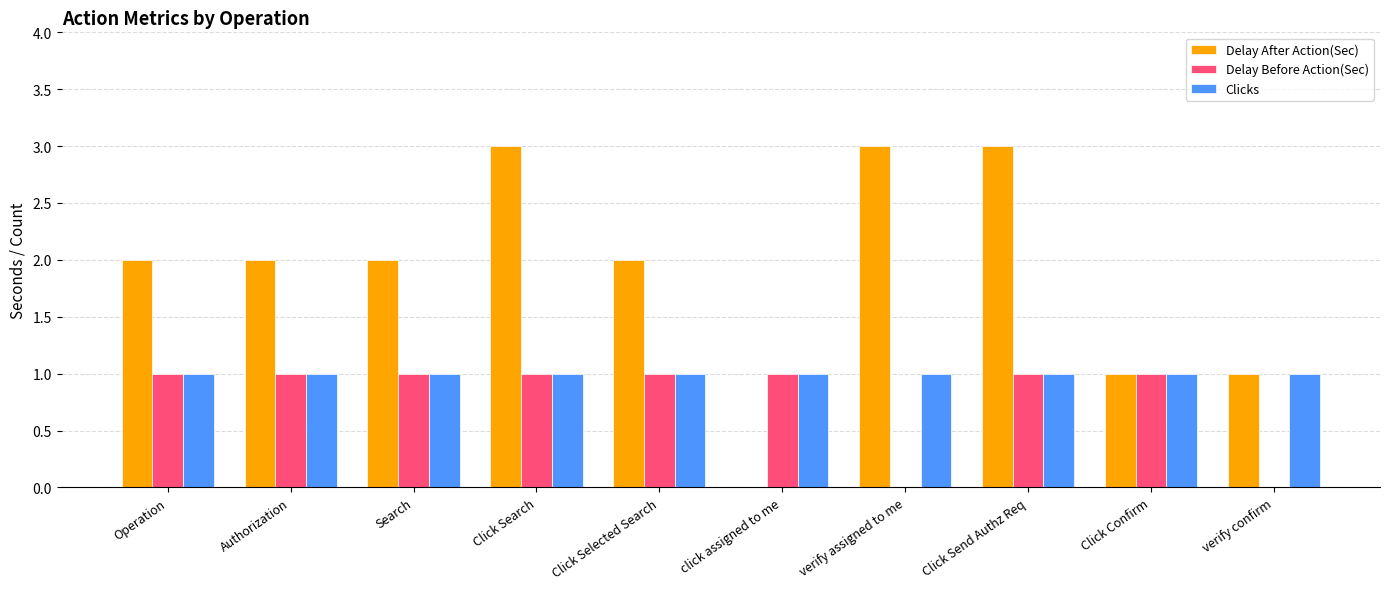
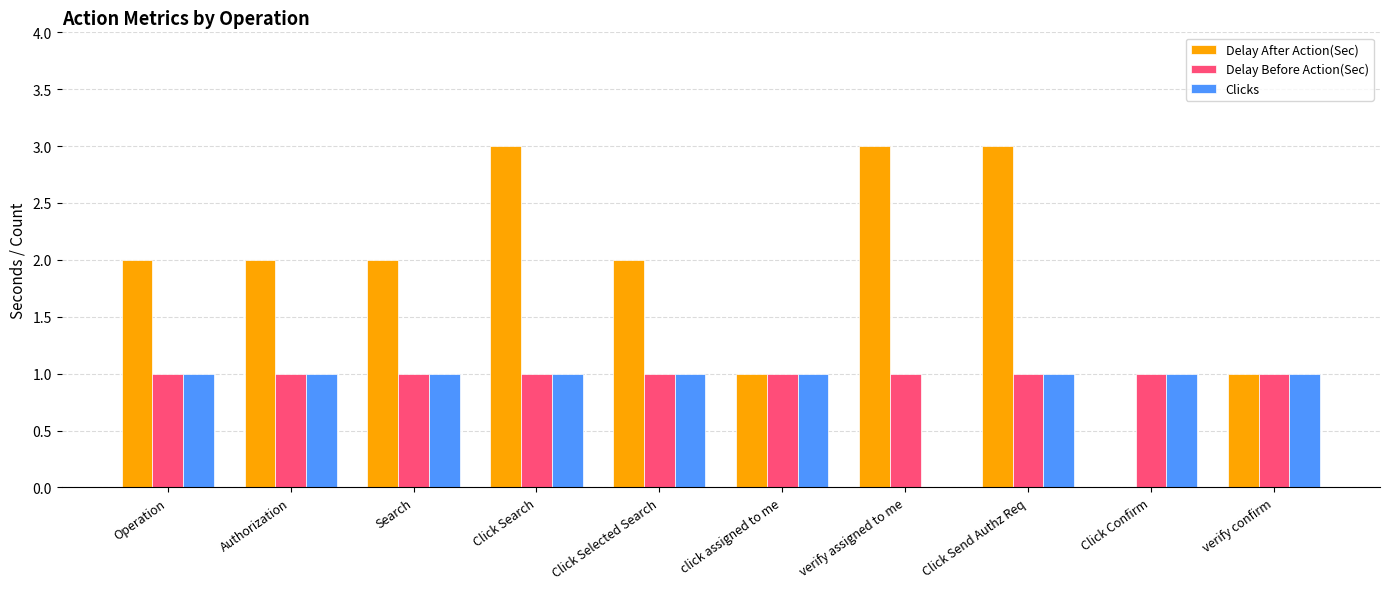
Delay After Action(Sec), click assigned to me: 0 -> 1
Delay Before Action(Sec), verify assigned to me: 0 -> 1
Clicks, verify assigned to me: 1 -> 0
Delay After Action(Sec), Click Confirm: 1 -> 0
Delay Before Action(Sec), verify confirm: 0 -> 1
